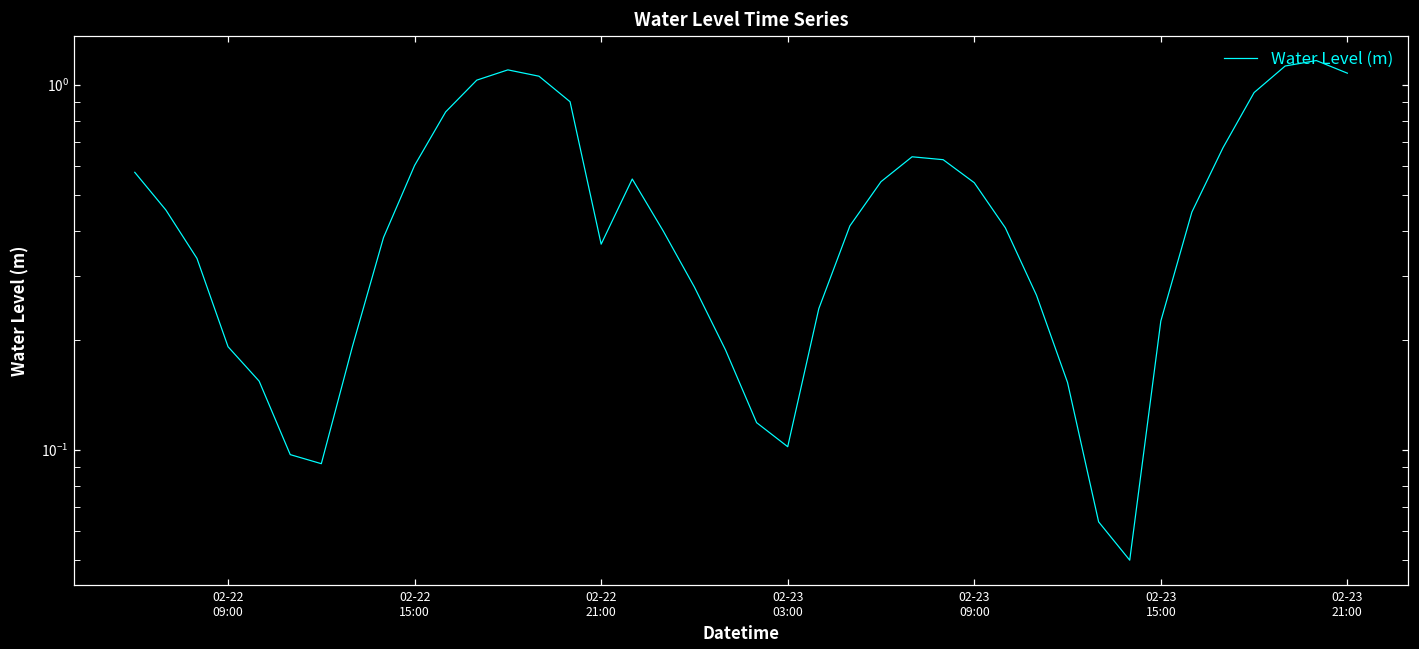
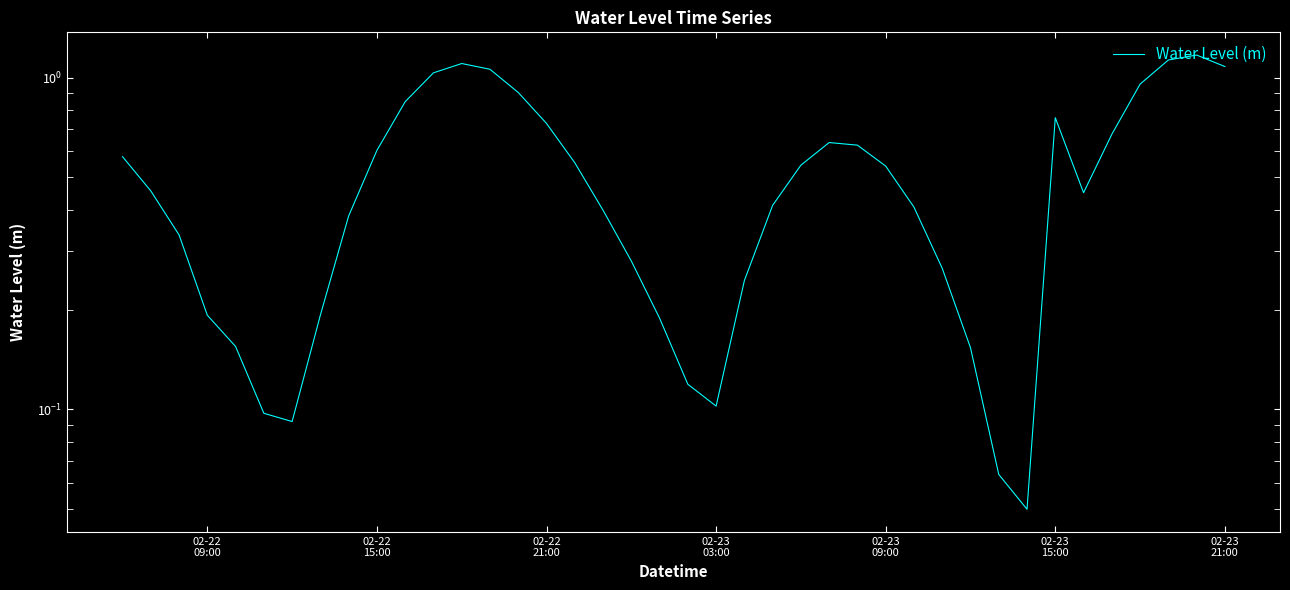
02-22 21:00: 0.37 -> 0.73
02-23 15:00: 0.23 -> 0.76
